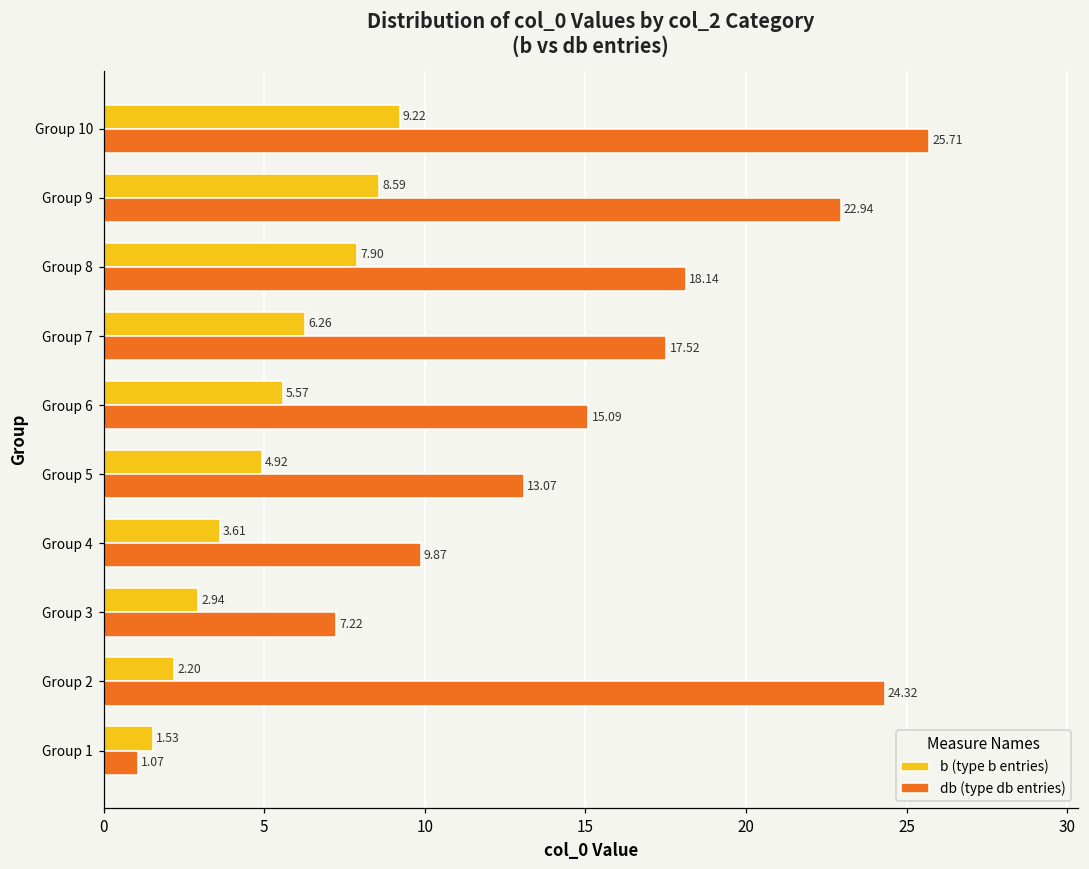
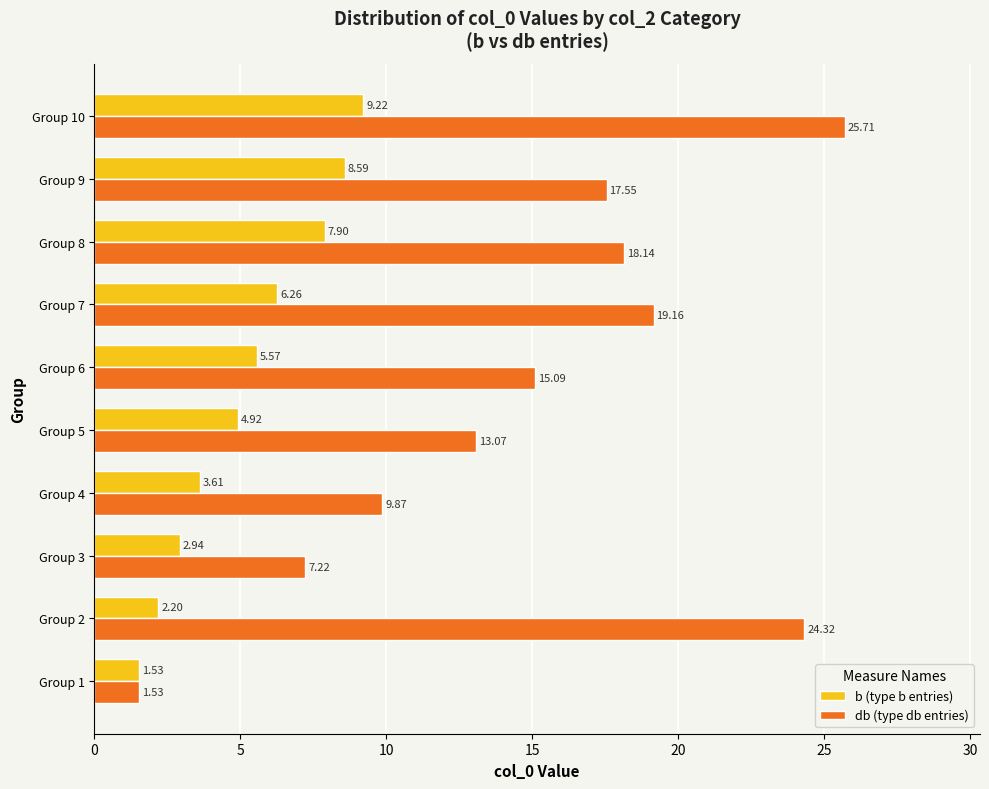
db (type db entries), Group 9: 22.94 -> 17.55
db (type db entries), Group 7: 17.52 -> 19.16
db (type db entries), Group 1: 1.07 -> 1.53
